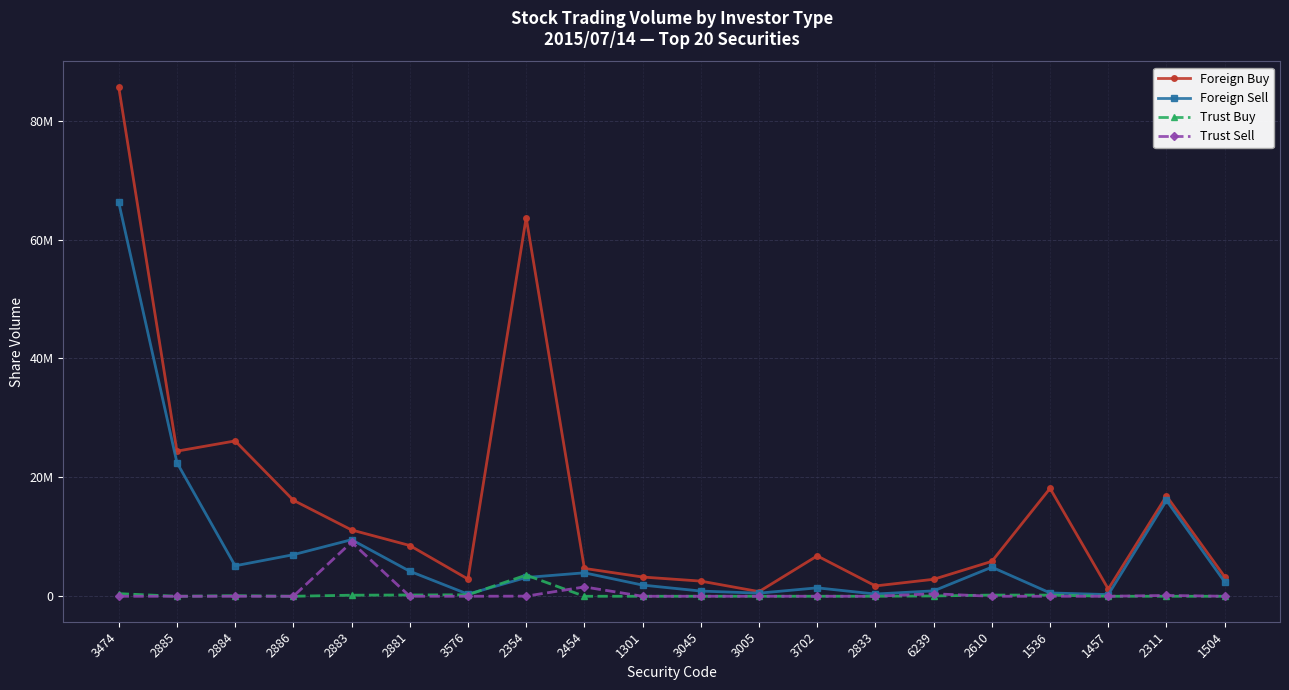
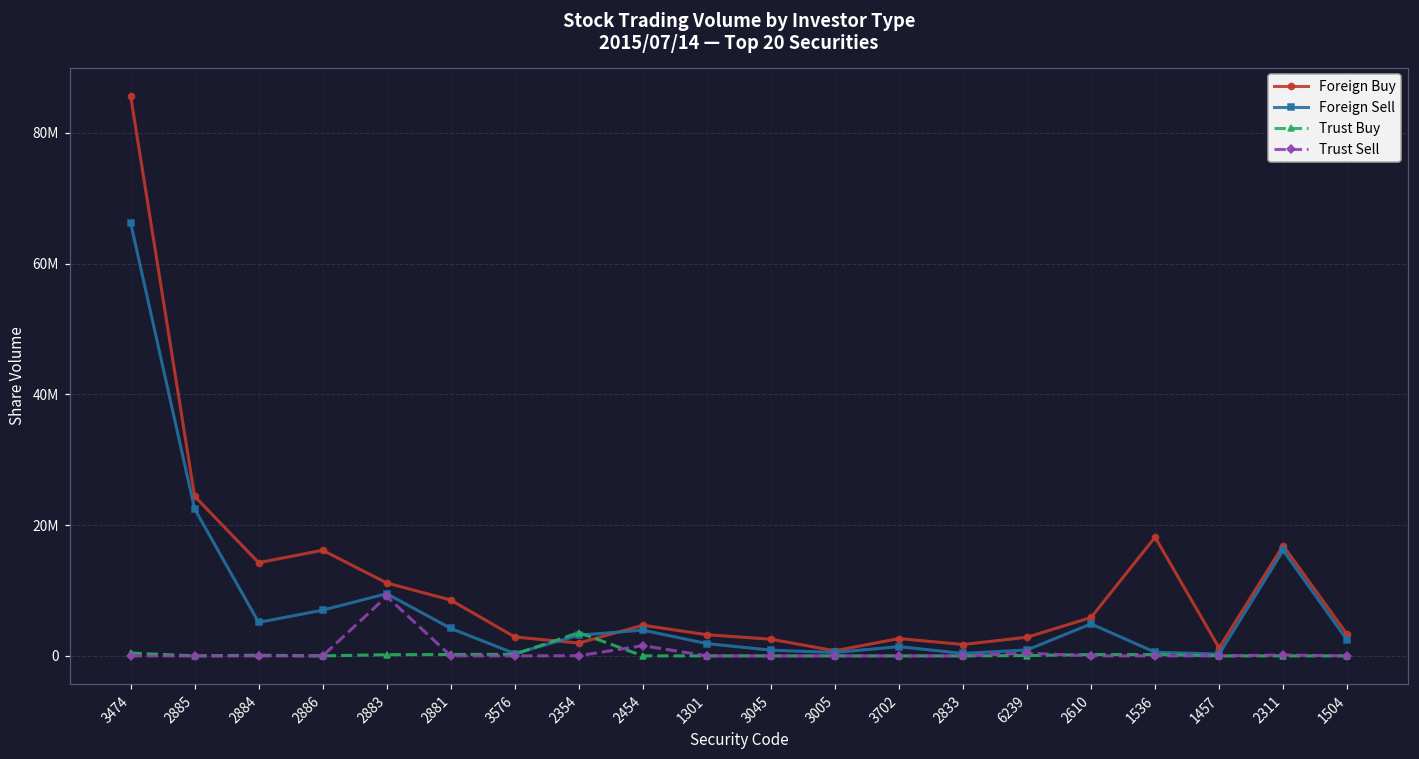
Foreign Buy, 2884: 26000000 -> 14000000
Foreign Buy, 2354: 64000000 -> 2000000
Foreign Buy, 3702: 7000000 -> 3000000
